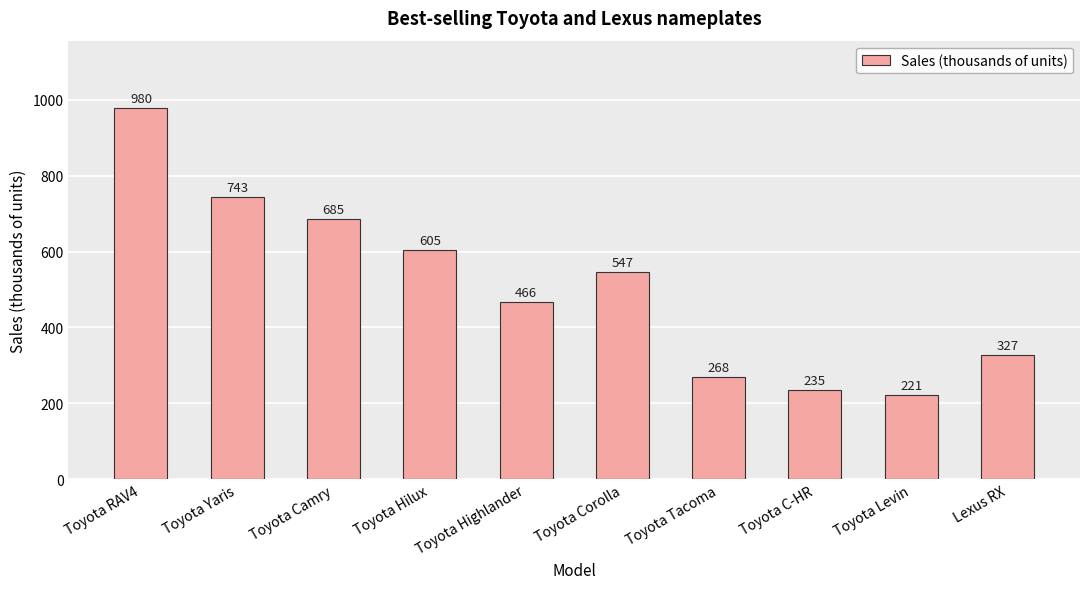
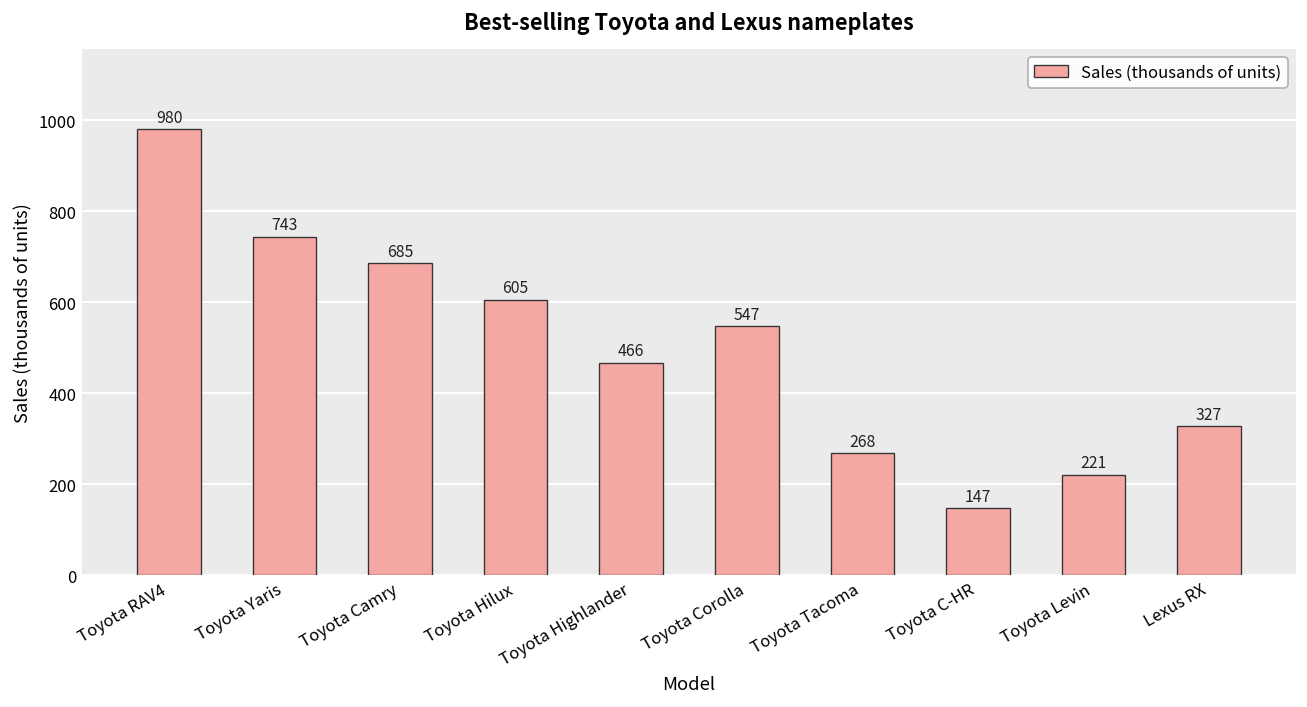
Toyota C-HR: 235 -> 147
